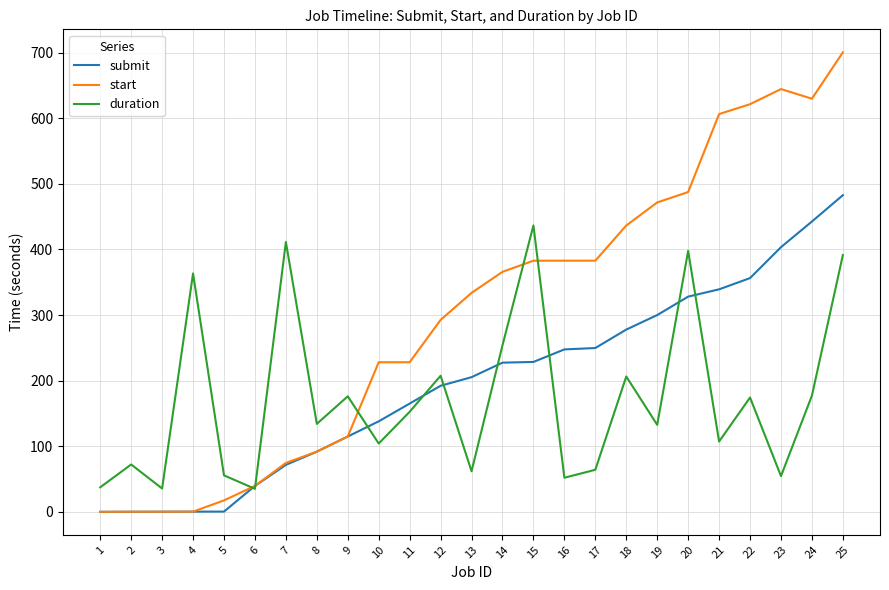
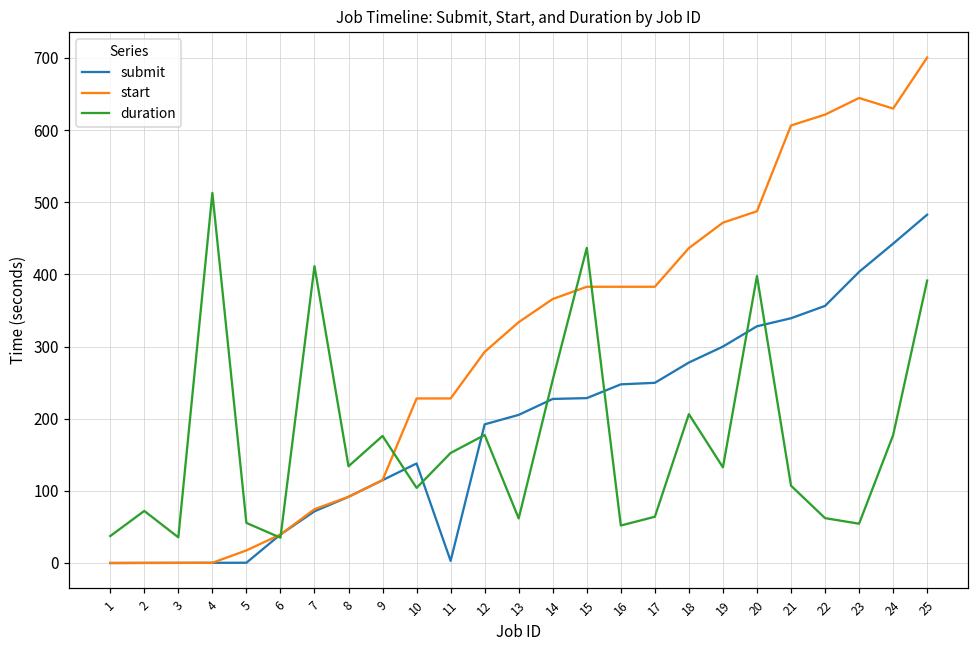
duration, 4: 360 -> 510
submit, 11: 170 -> 0
duration, 12: 210 -> 180
duration, 22: 170 -> 60
